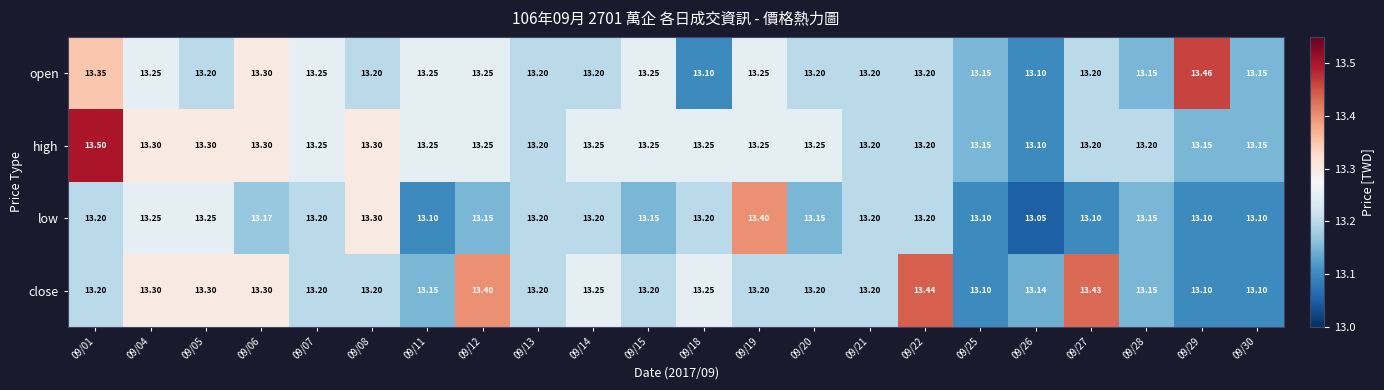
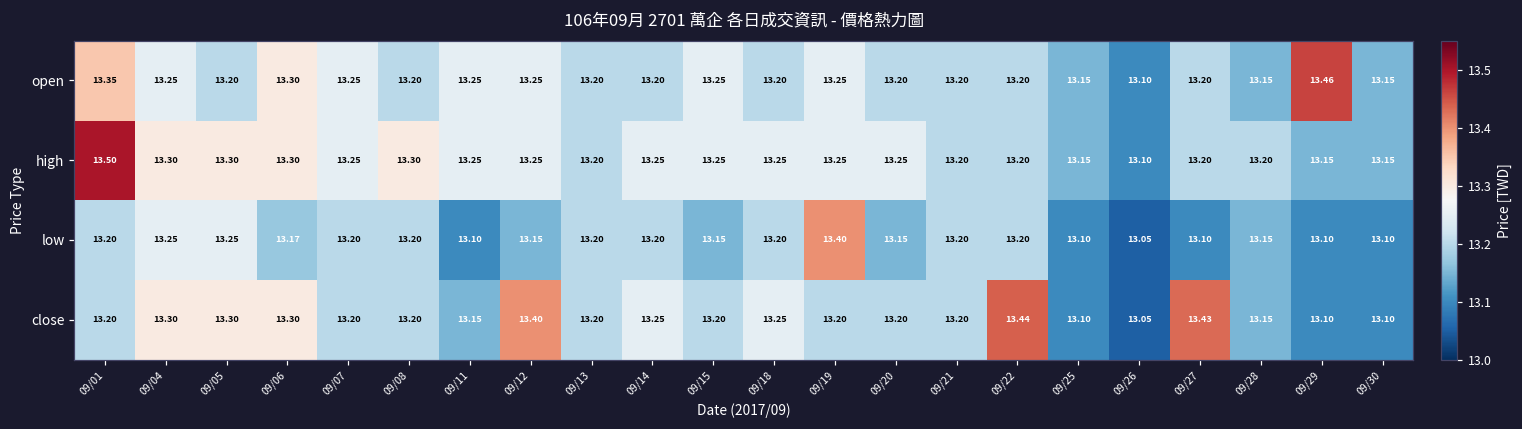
open, 09/18: 13.10 -> 13.20
low, 09/08: 13.30 -> 13.20
close, 09/26: 13.14 -> 13.05
